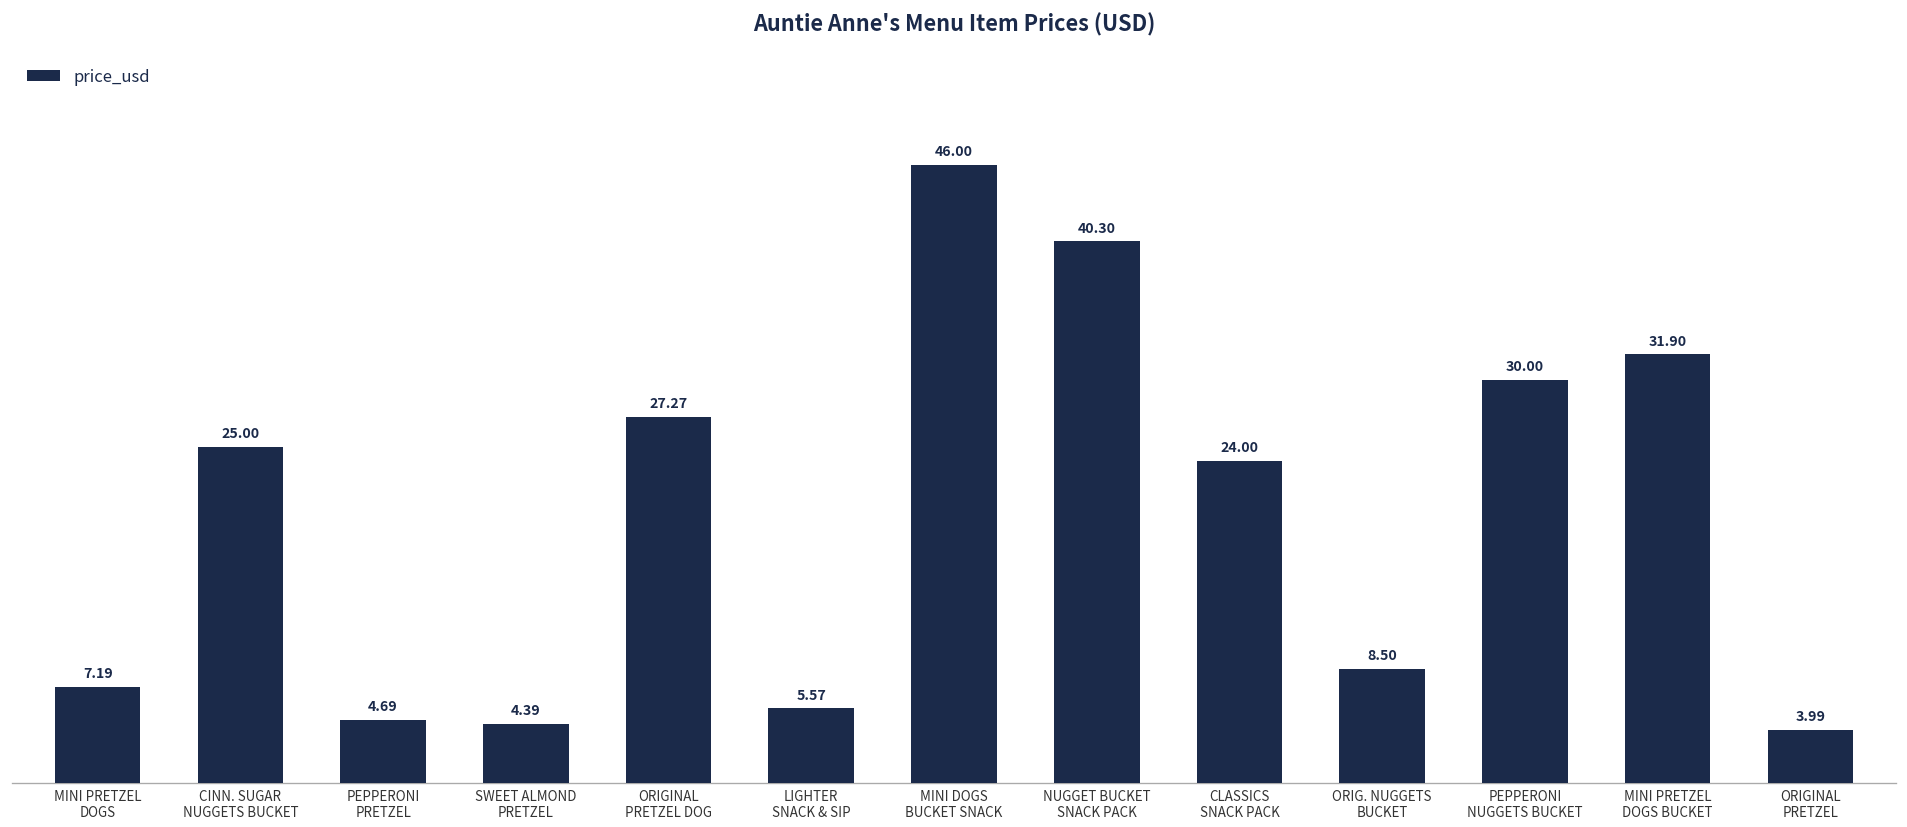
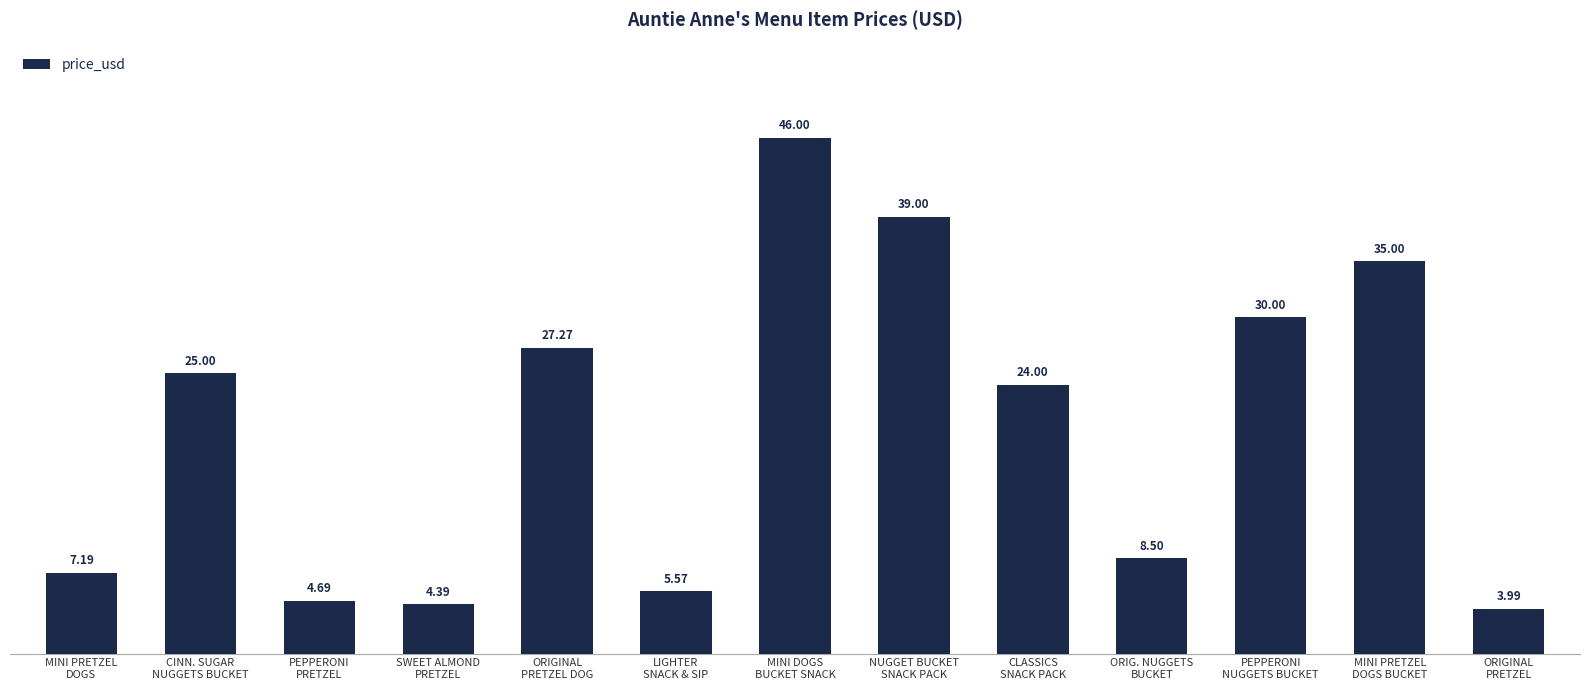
NUGGET BUCKET SNACK PACK: 40.30 -> 39.00
MINI PRETZEL DOGS BUCKET: 31.90 -> 35.00
